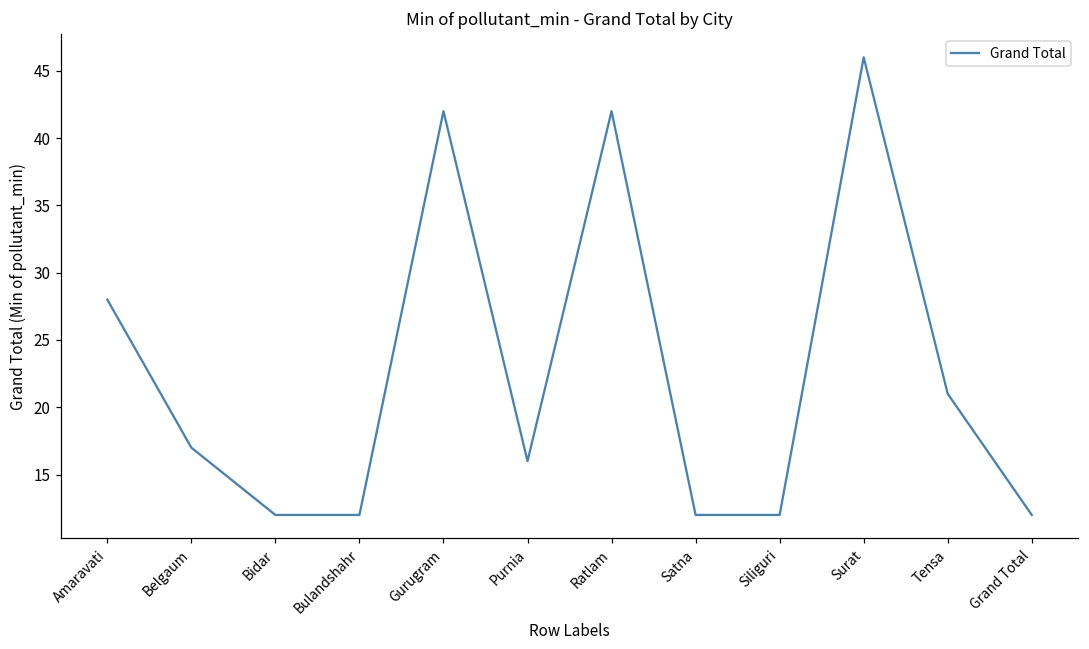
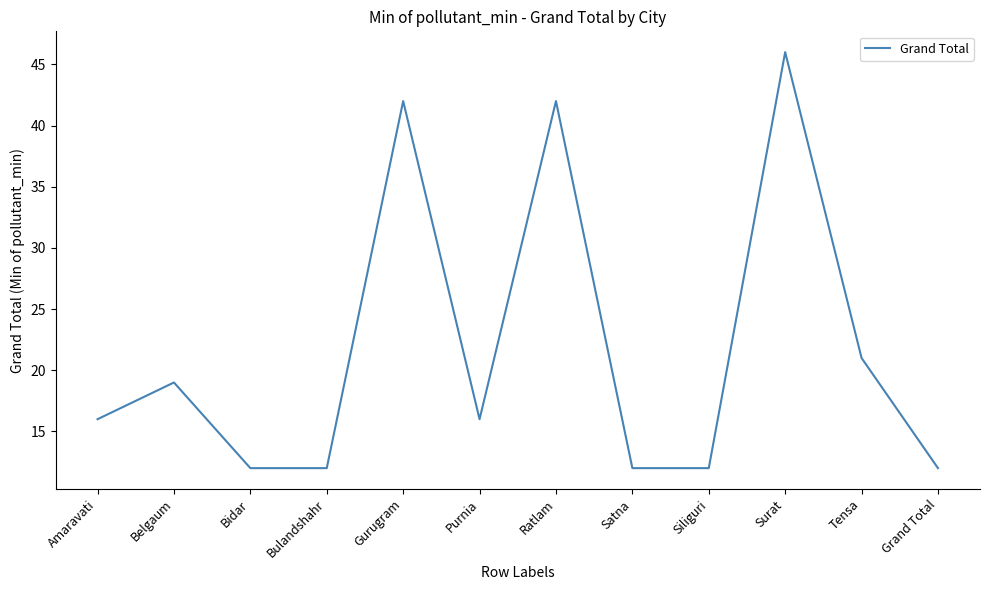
Amaravati: 28 -> 16
Belgaum: 17 -> 19
